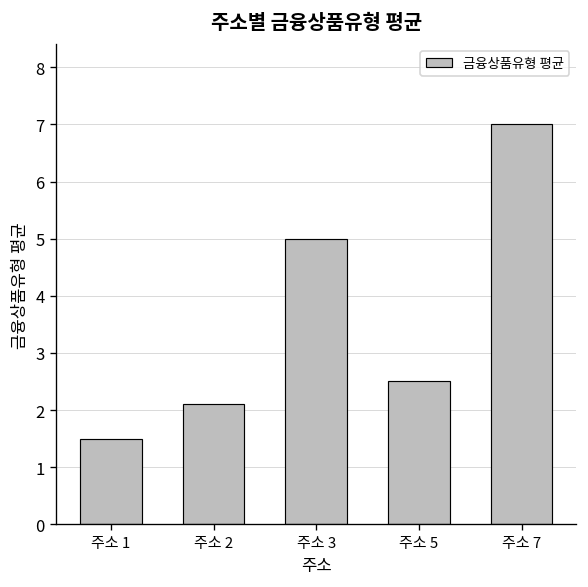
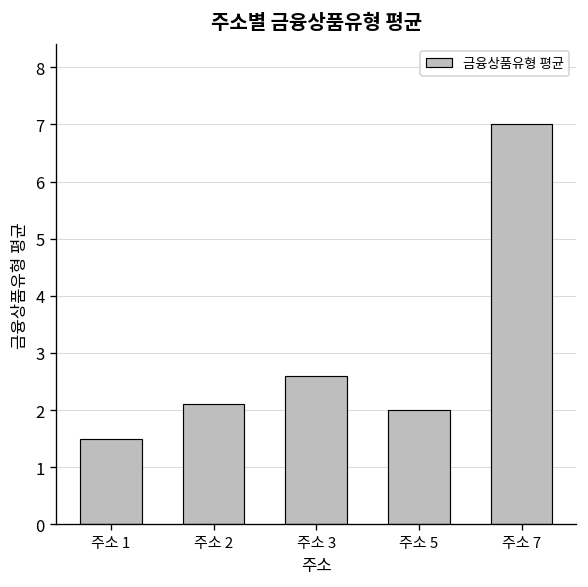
주소 3: 5.0 -> 2.6
주소 5: 2.5 -> 2.0
